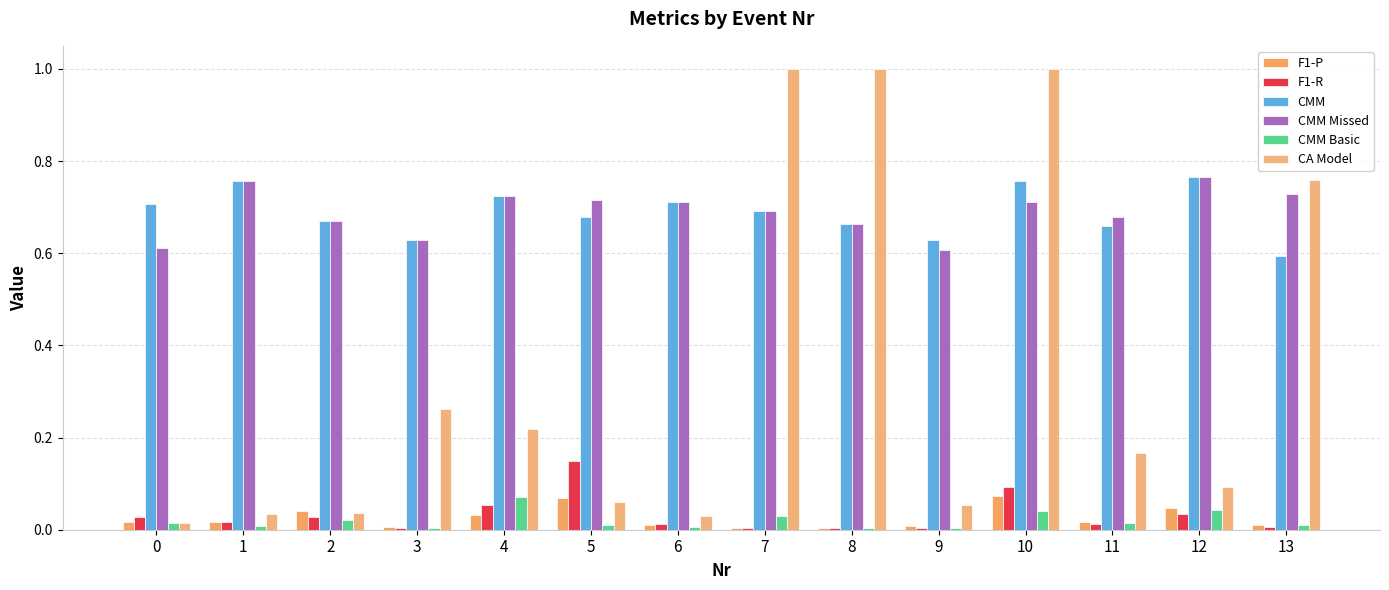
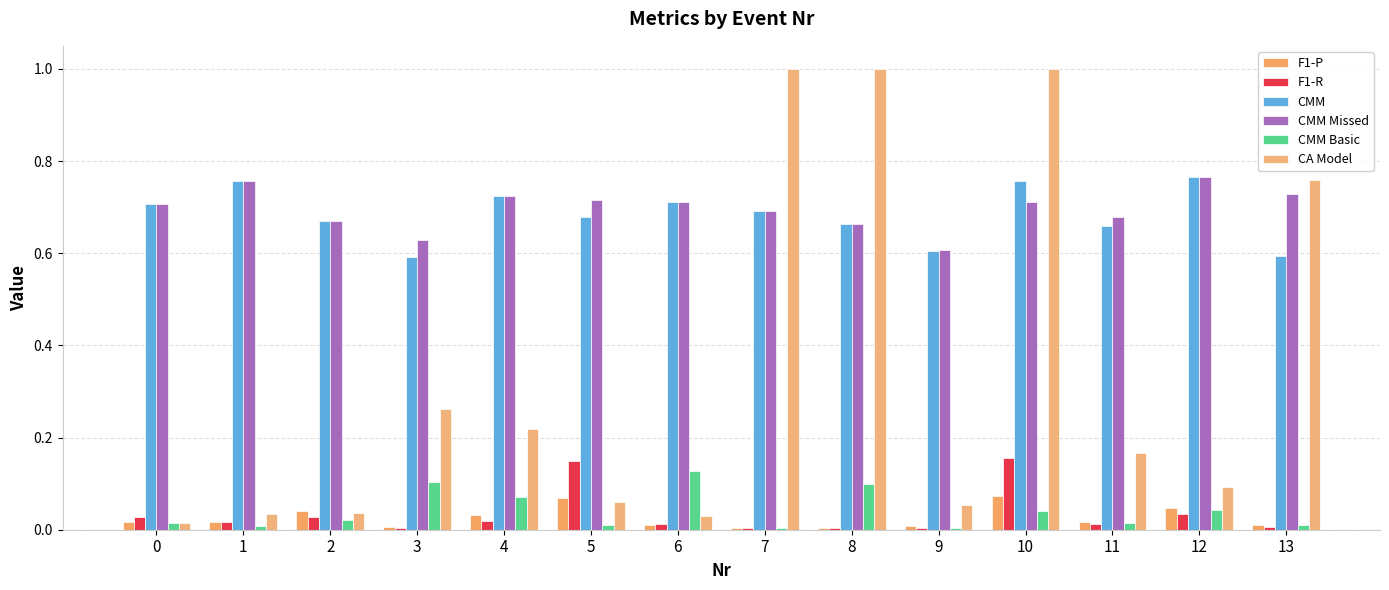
CMM Missed, 0: 0.61 -> 0.71
CMM, 3: 0.63 -> 0.59
CMM Basic, 3: 0.00 -> 0.10
F1-R, 4: 0.05 -> 0.02
CMM Basic, 6: 0.01 -> 0.13
CMM Basic, 7: 0.03 -> 0.00
CMM Basic, 8: 0.00 -> 0.10
CMM, 9: 0.63 -> 0.60
F1-R, 10: 0.09 -> 0.16
